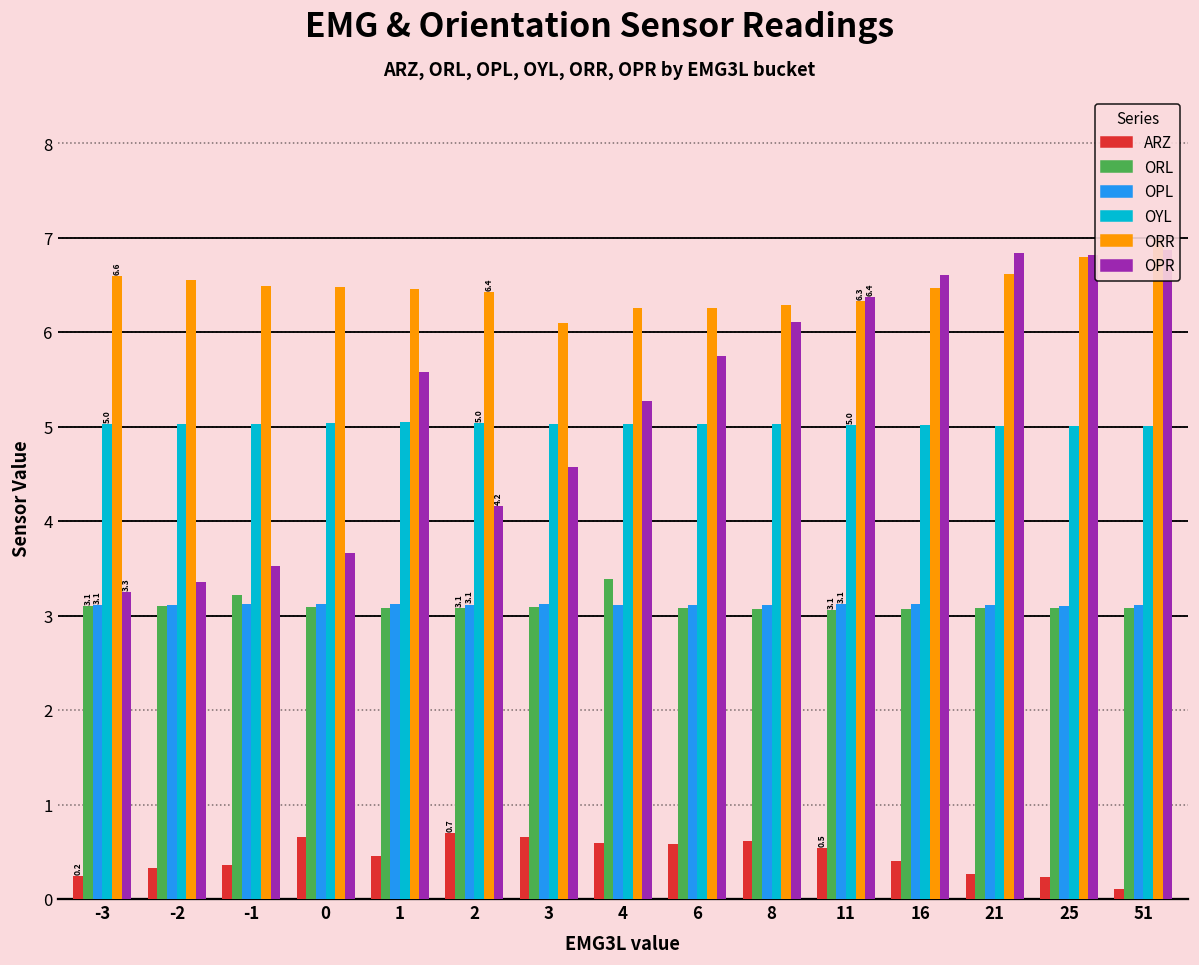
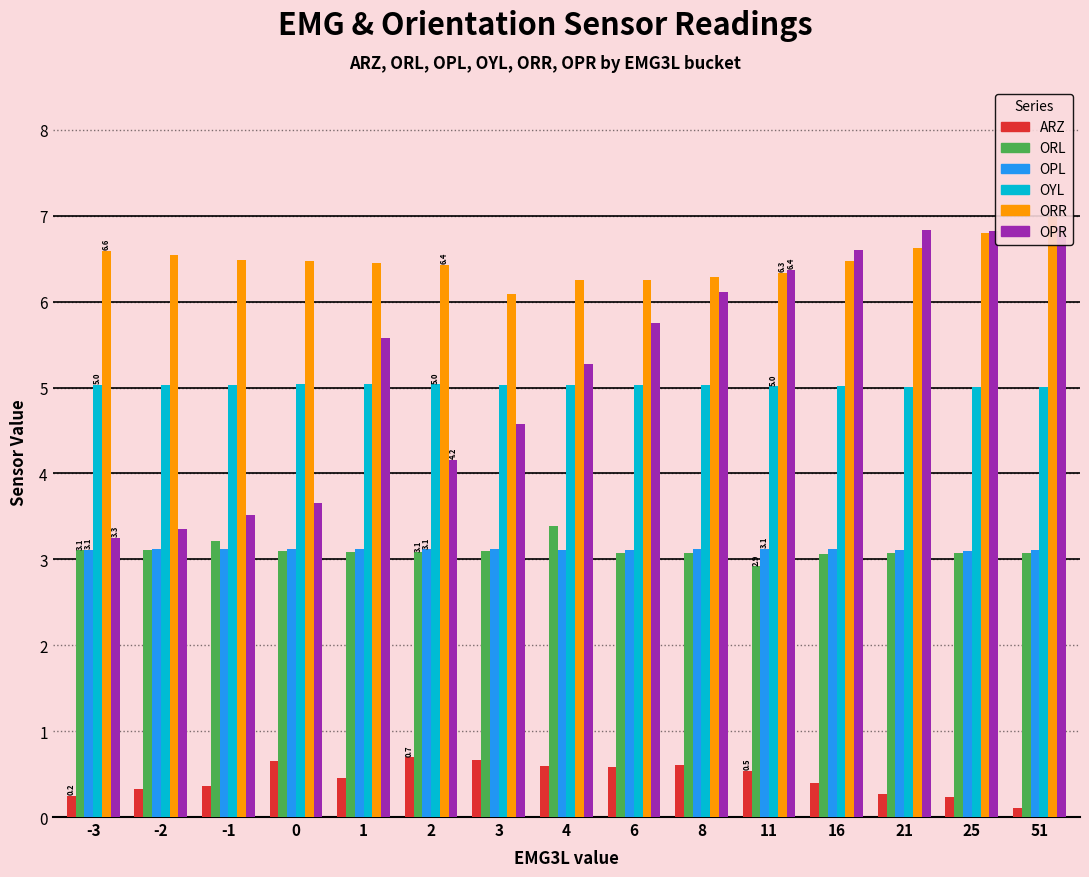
ORL, 11: 3.1 -> 2.9
